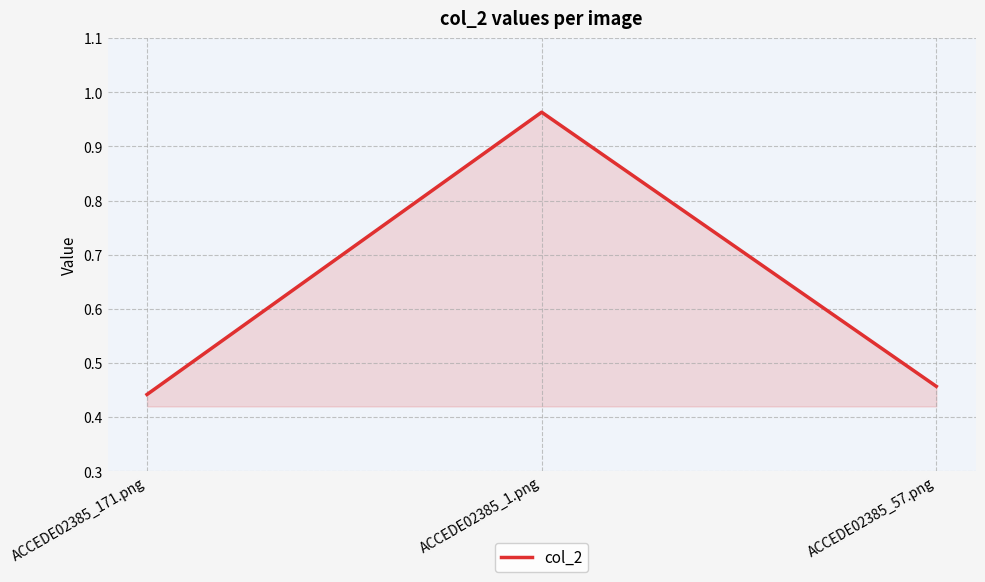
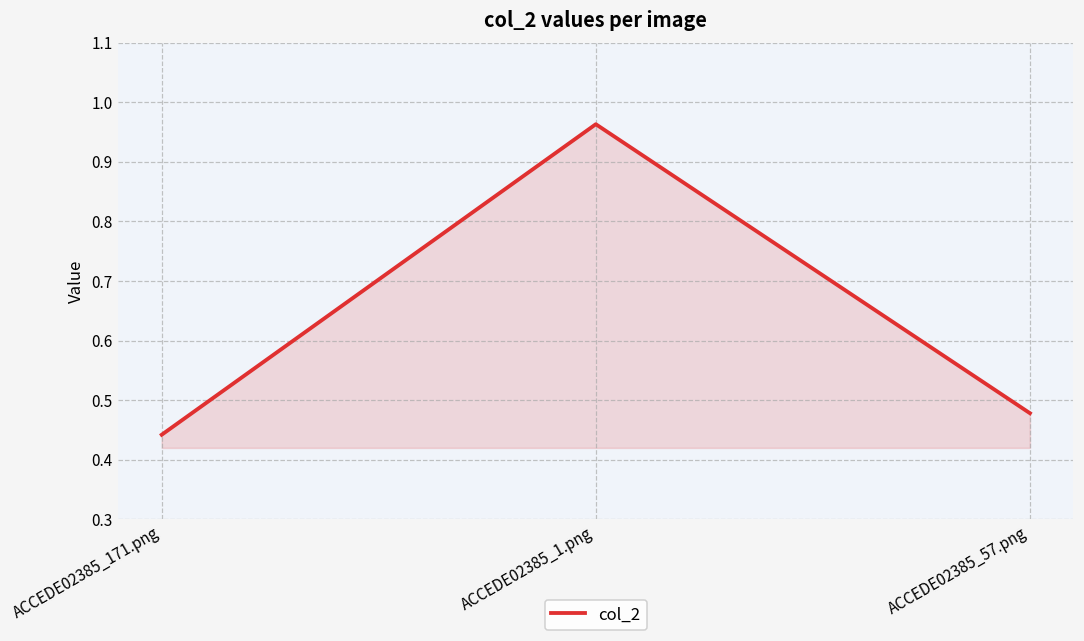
ACCEDE02385_57.png: 0.46 -> 0.48
